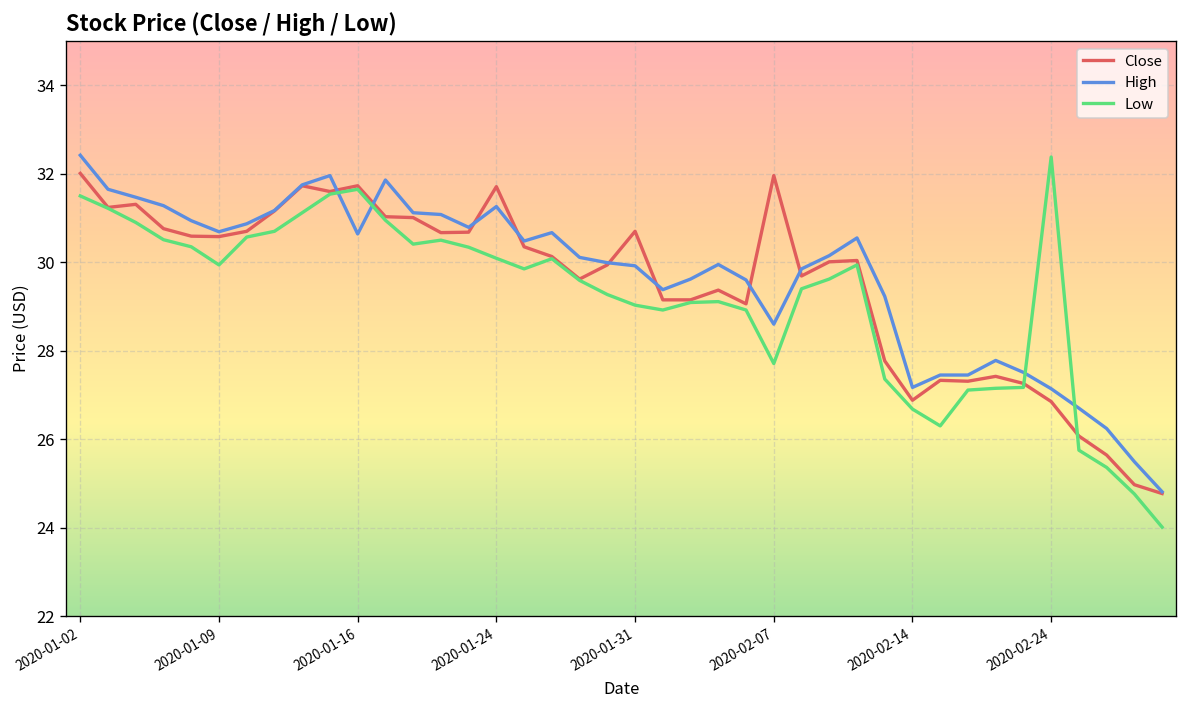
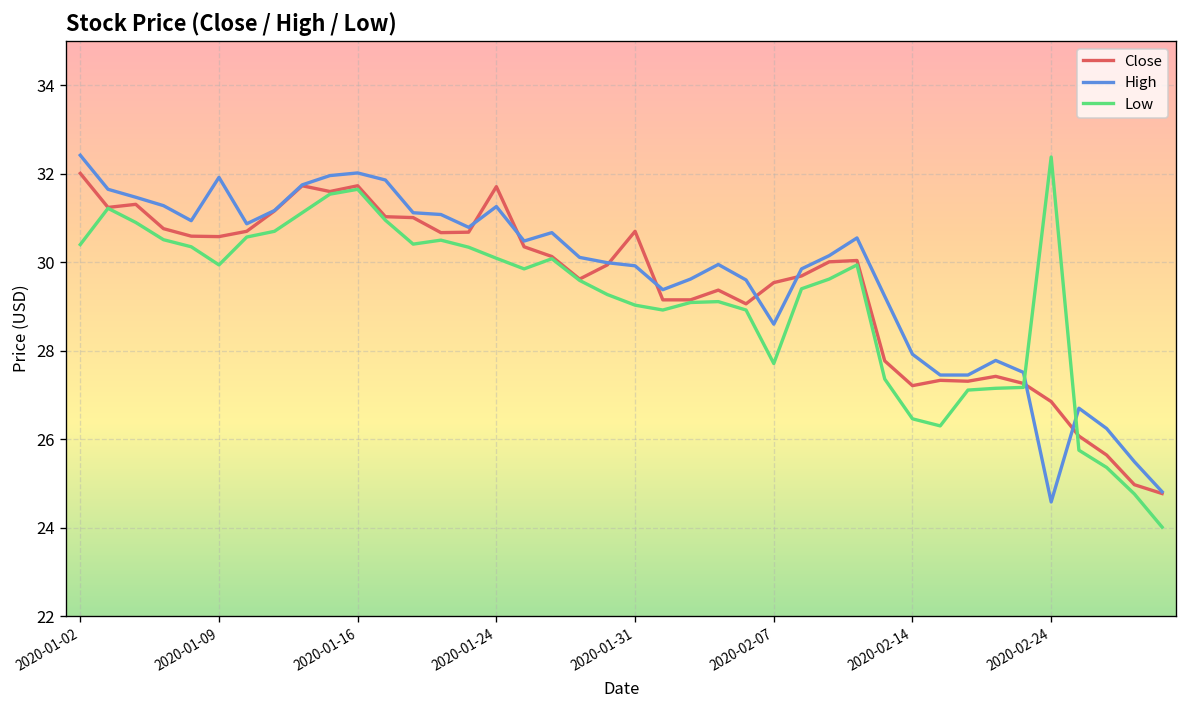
Low, 2020-01-02: 31.5 -> 30.4
High, 2020-01-09: 30.7 -> 31.9
High, 2020-01-16: 30.6 -> 32.0
Close, 2020-02-07: 32.0 -> 29.5
Close, 2020-02-14: 26.9 -> 27.2
High, 2020-02-14: 27.2 -> 27.9
Low, 2020-02-14: 26.7 -> 26.5
High, 2020-02-24: 27.1 -> 24.6
